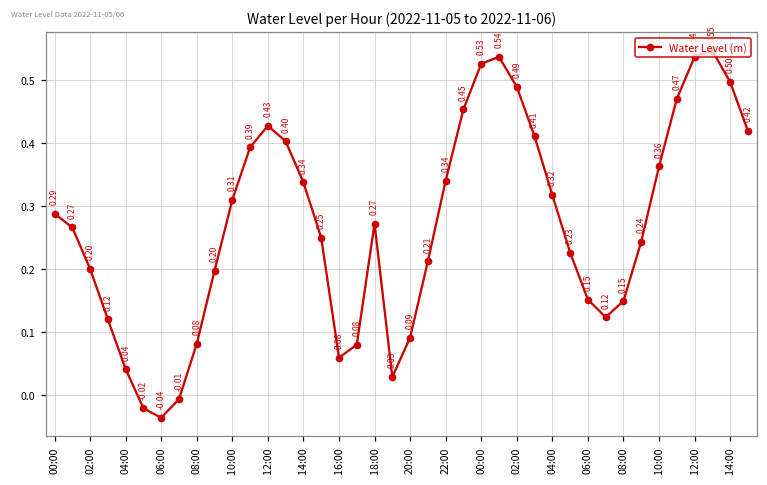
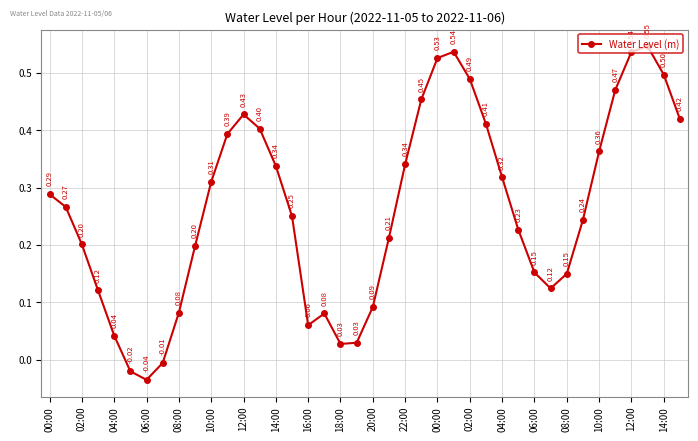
18:00: 0.27 -> 0.03
